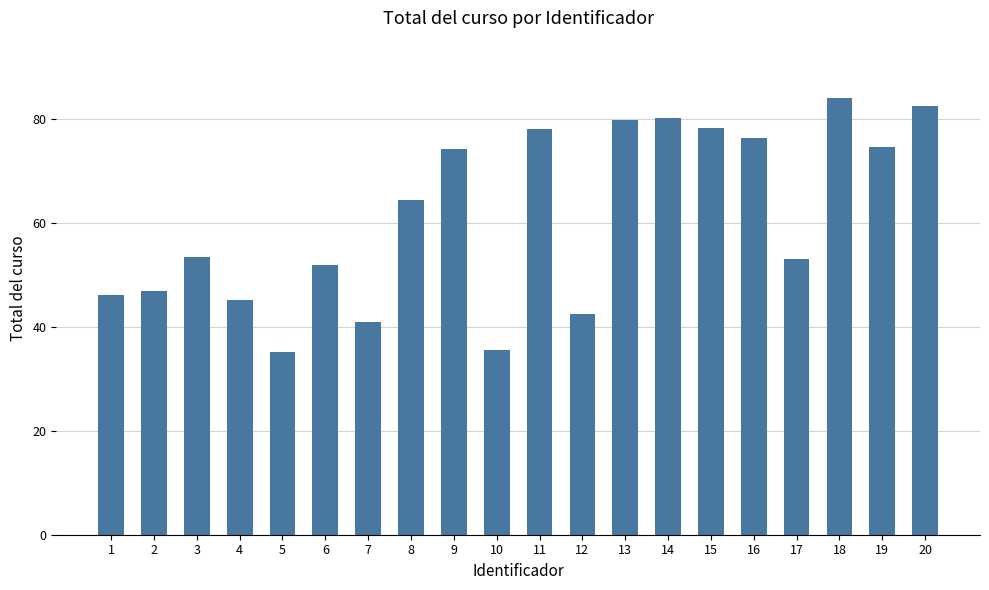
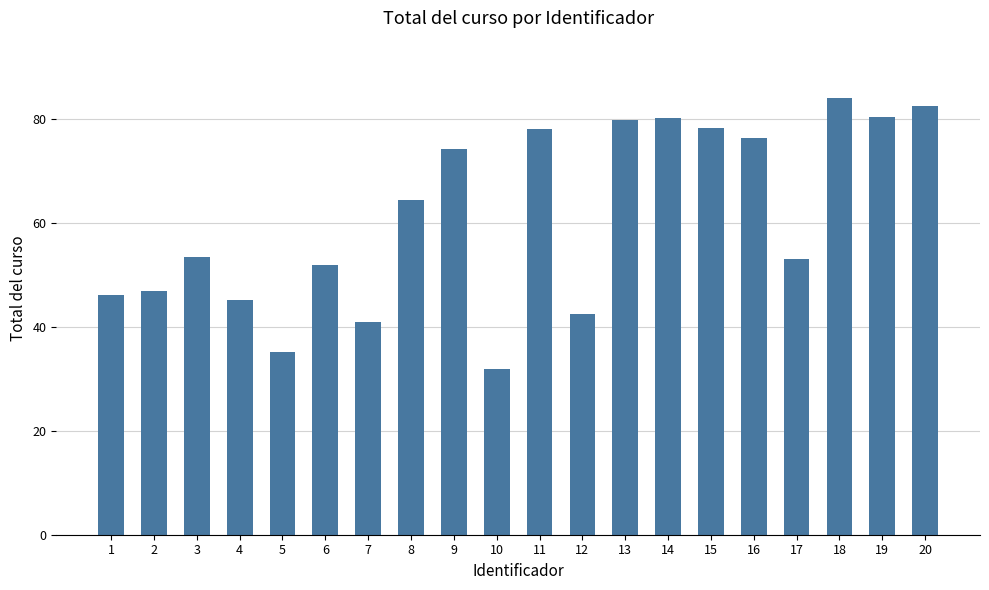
10: 35 -> 32
19: 75 -> 80
